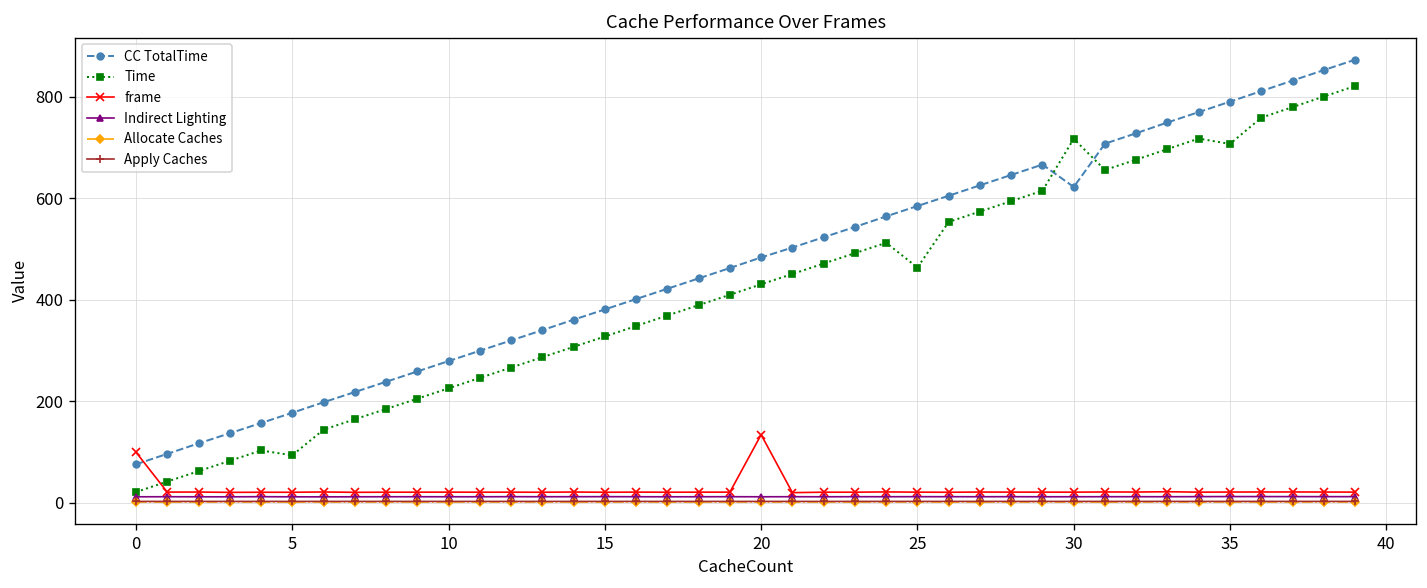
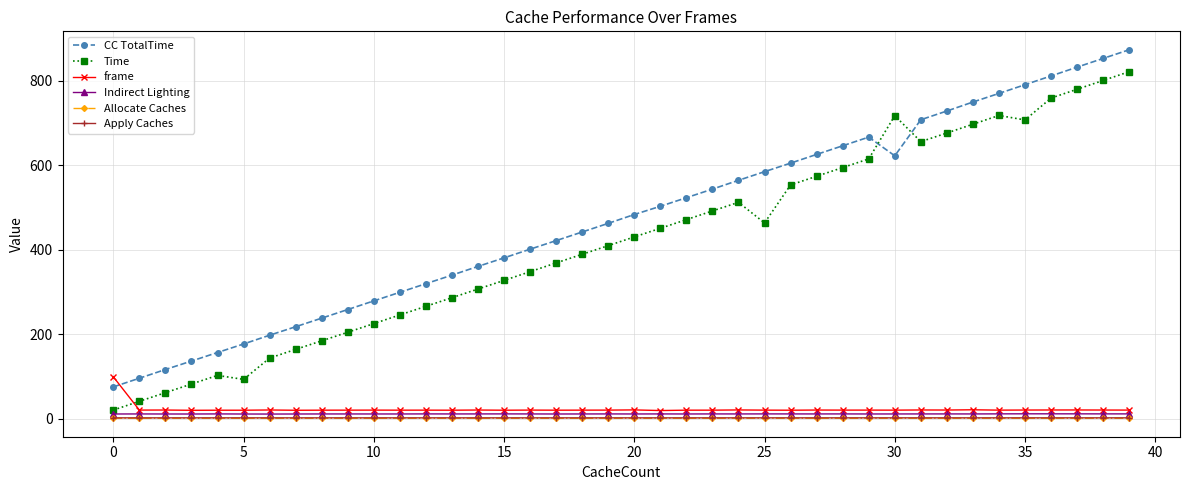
frame, 20: 130 -> 20
